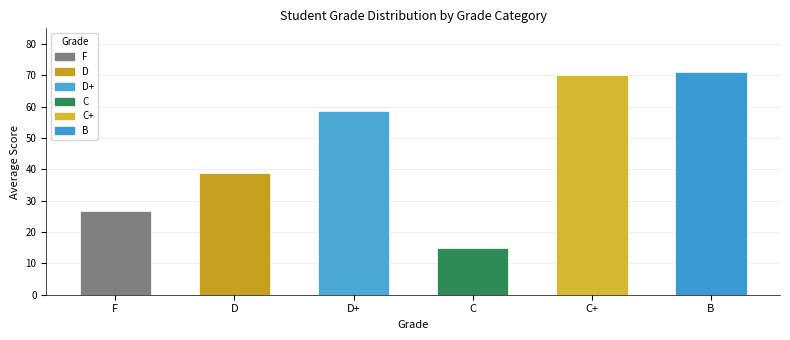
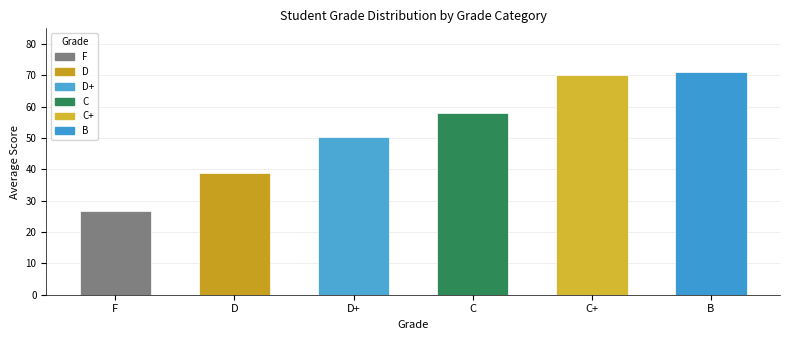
D+: 59 -> 50
C: 15 -> 58
